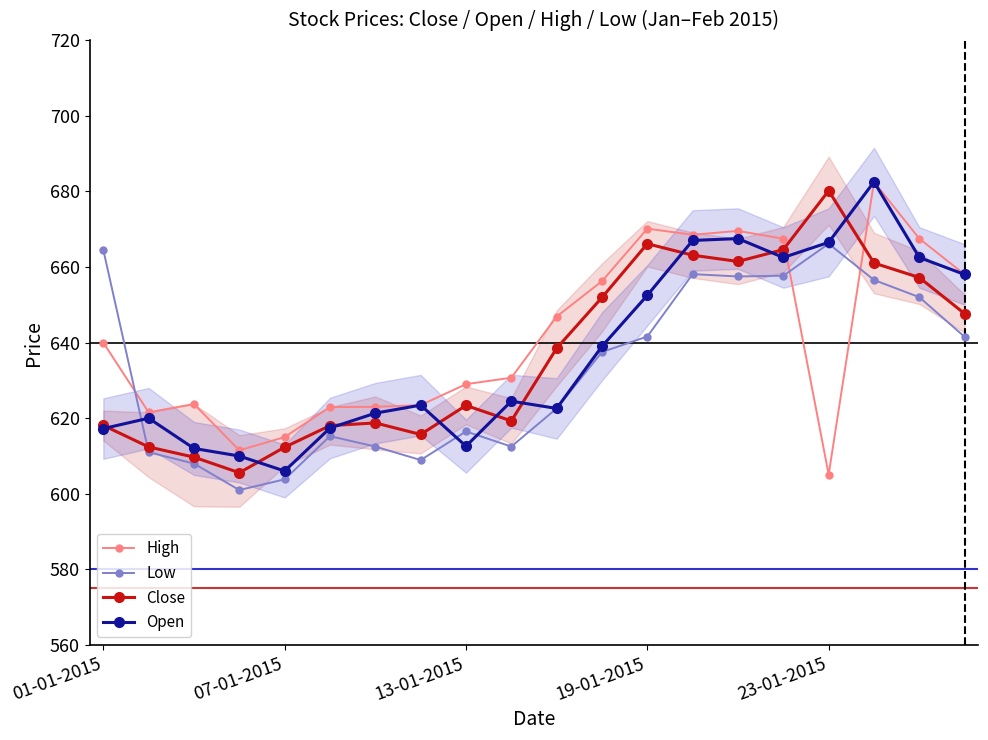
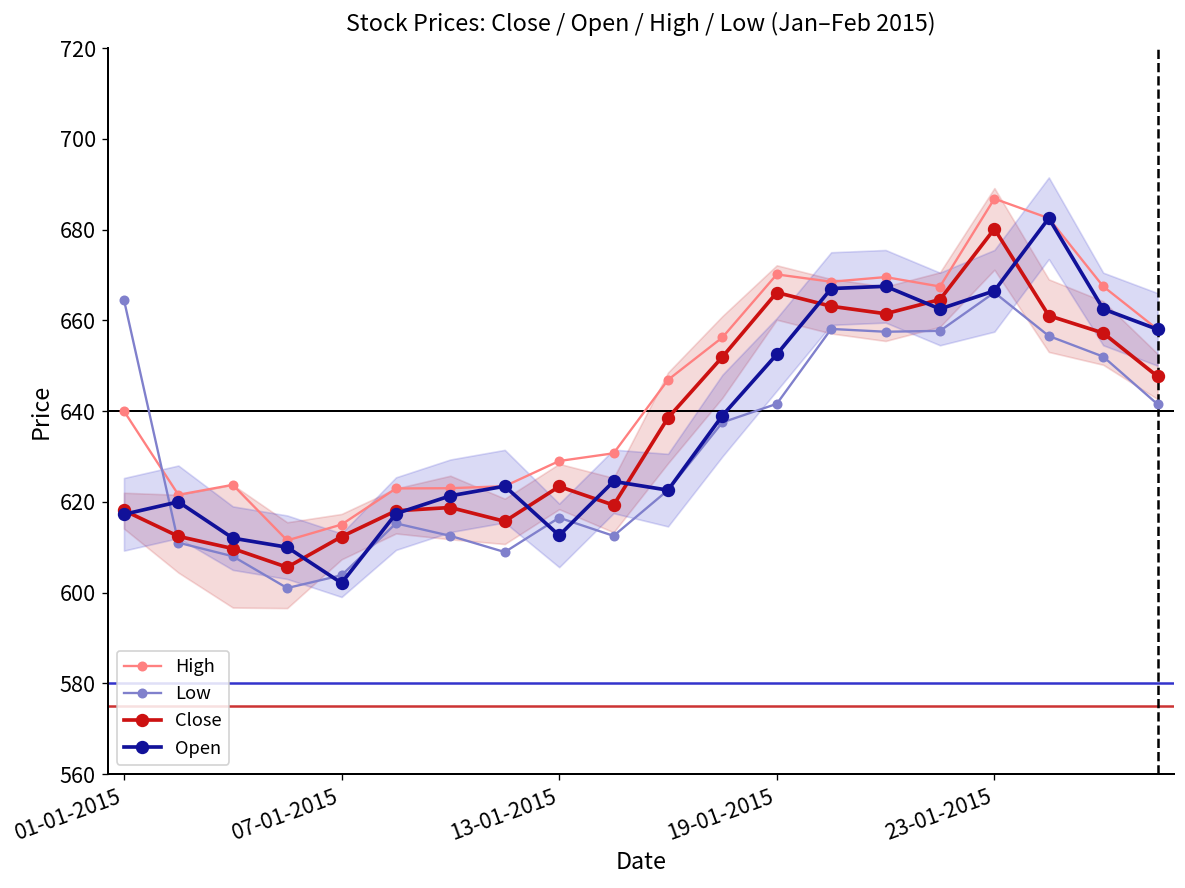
Open, 07-01-2015: 606 -> 602
High, 23-01-2015: 605 -> 687
